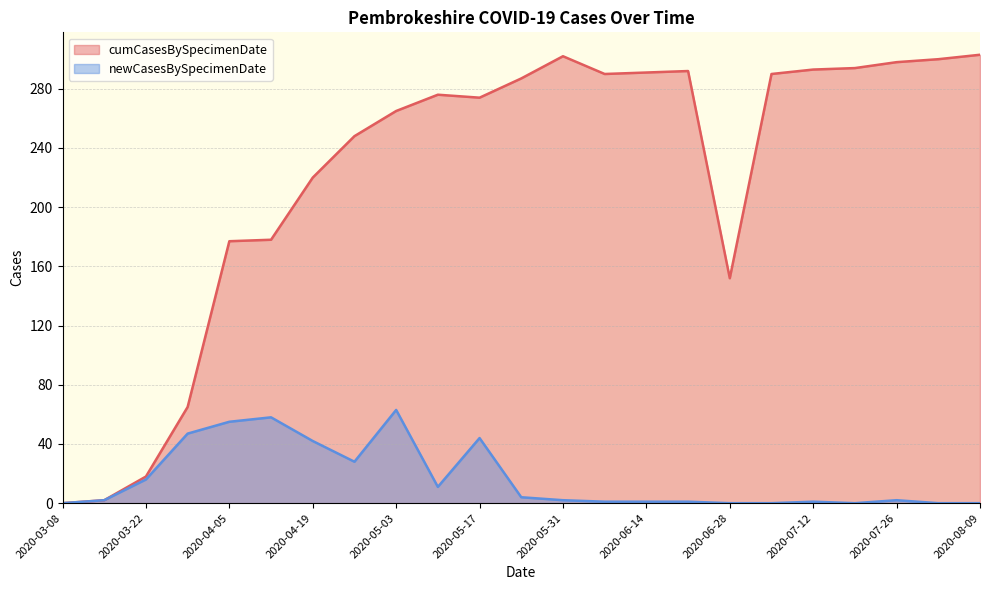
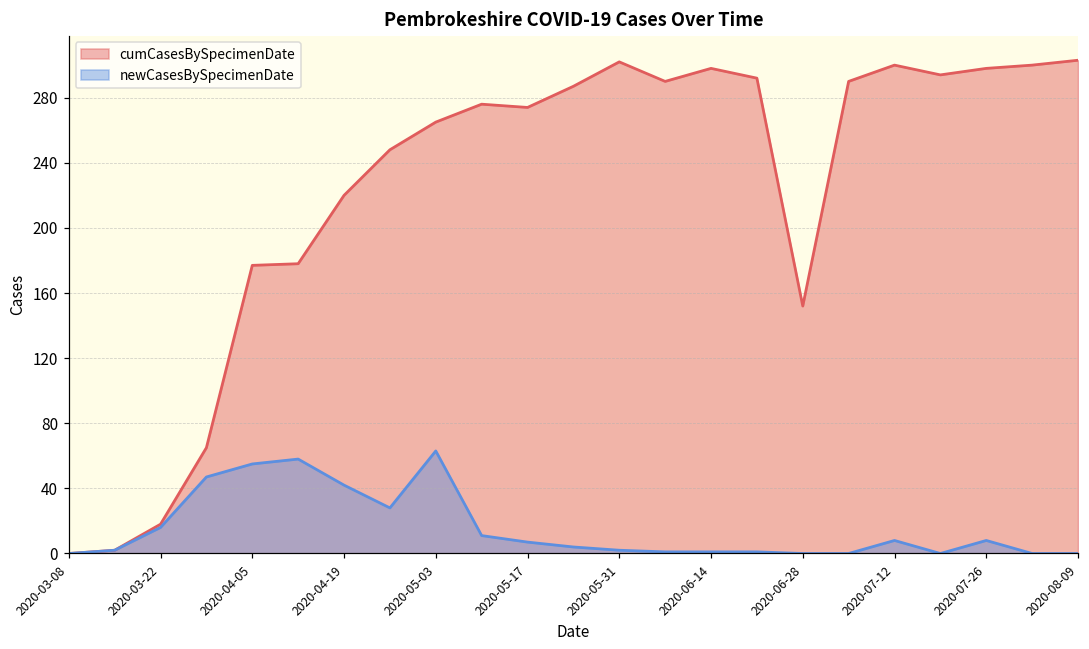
newCasesBySpecimenDate, 2020-05-17: 44 -> 7
cumCasesBySpecimenDate, 2020-06-14: 291 -> 298
cumCasesBySpecimenDate, 2020-07-12: 293 -> 300
newCasesBySpecimenDate, 2020-07-12: 1 -> 8
newCasesBySpecimenDate, 2020-07-26: 2 -> 8
